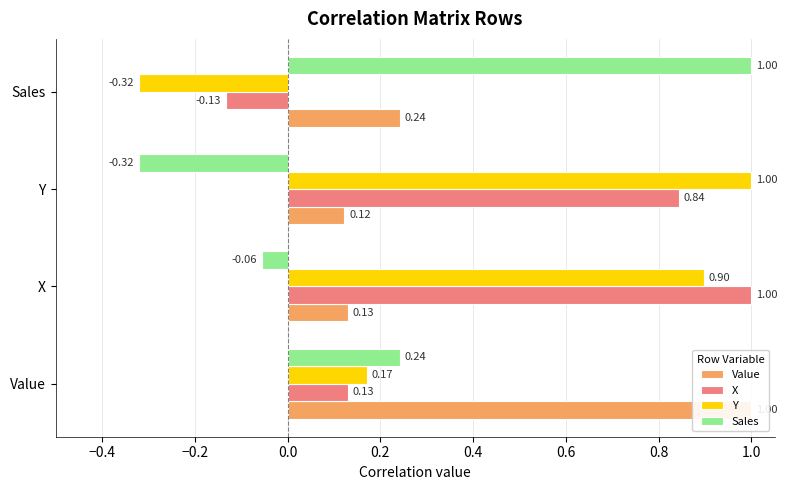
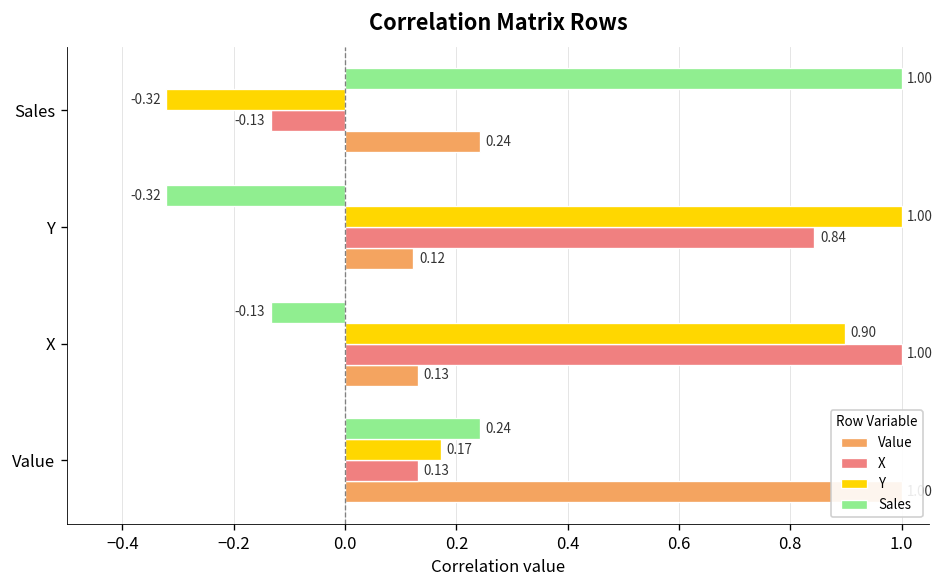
Sales, X: -0.06 -> -0.13
